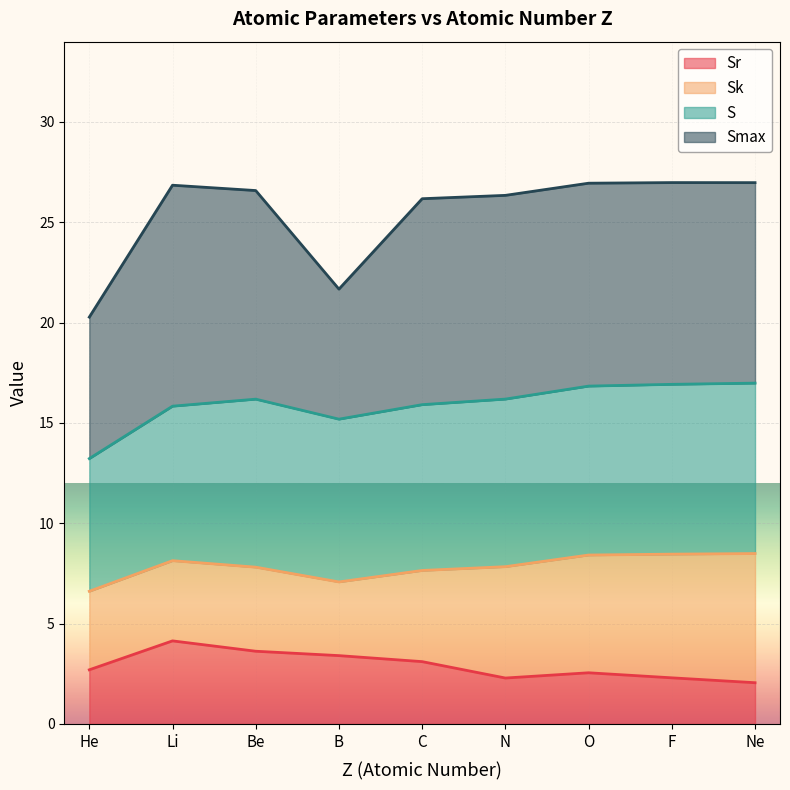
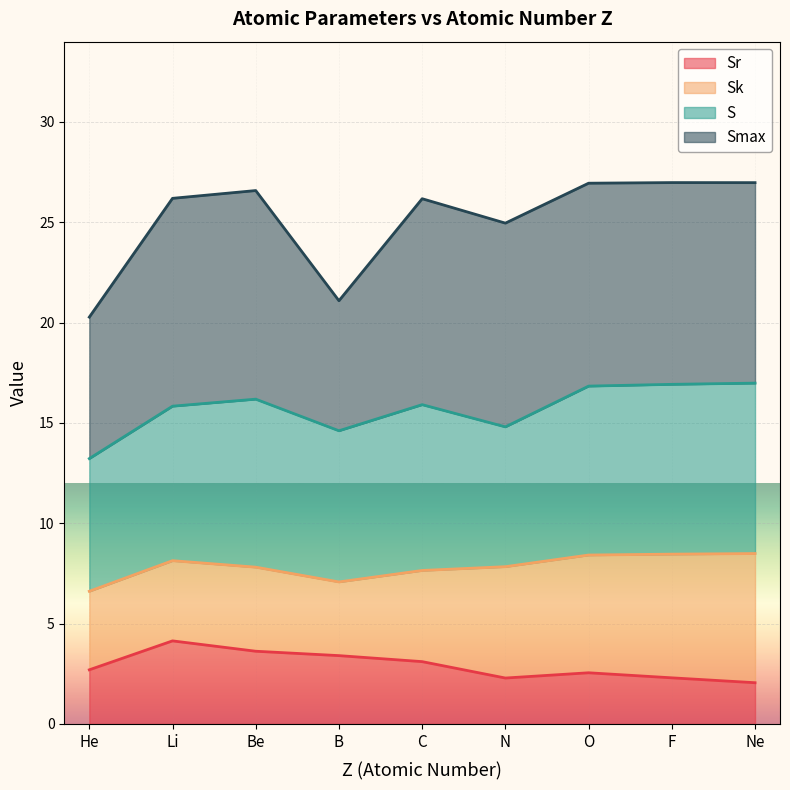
Smax, Li: 11.0 -> 10.4
S, B: 8.1 -> 7.5
S, N: 8.4 -> 7.0
